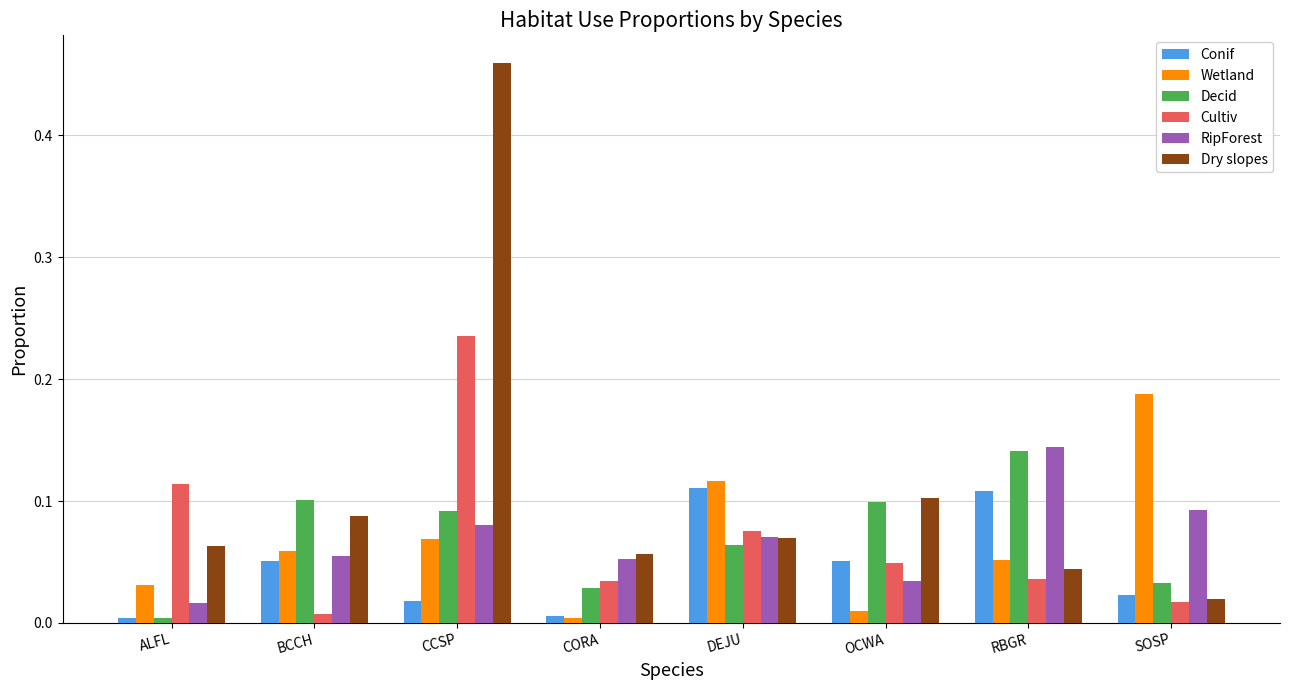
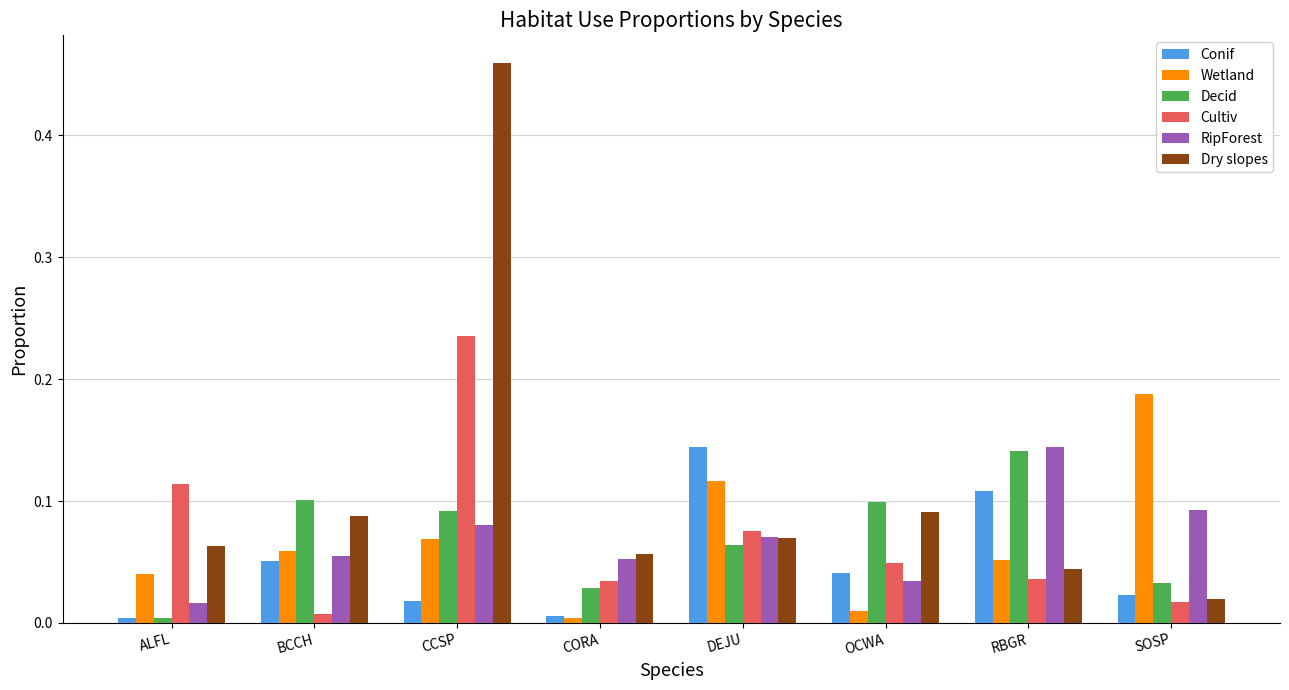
Wetland, ALFL: 0.031 -> 0.040
Conif, DEJU: 0.110 -> 0.144
Conif, OCWA: 0.051 -> 0.041
Dry slopes, OCWA: 0.102 -> 0.091
